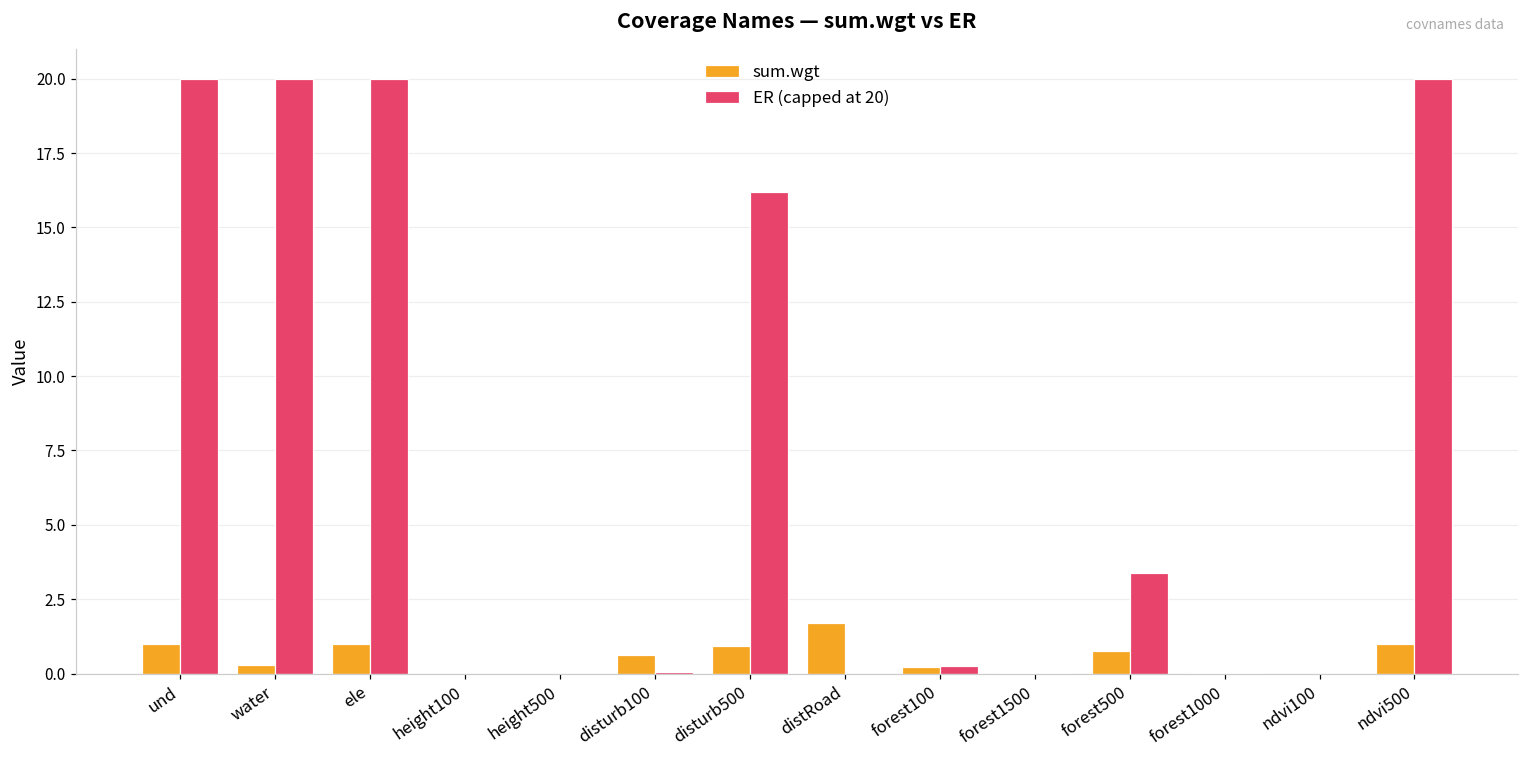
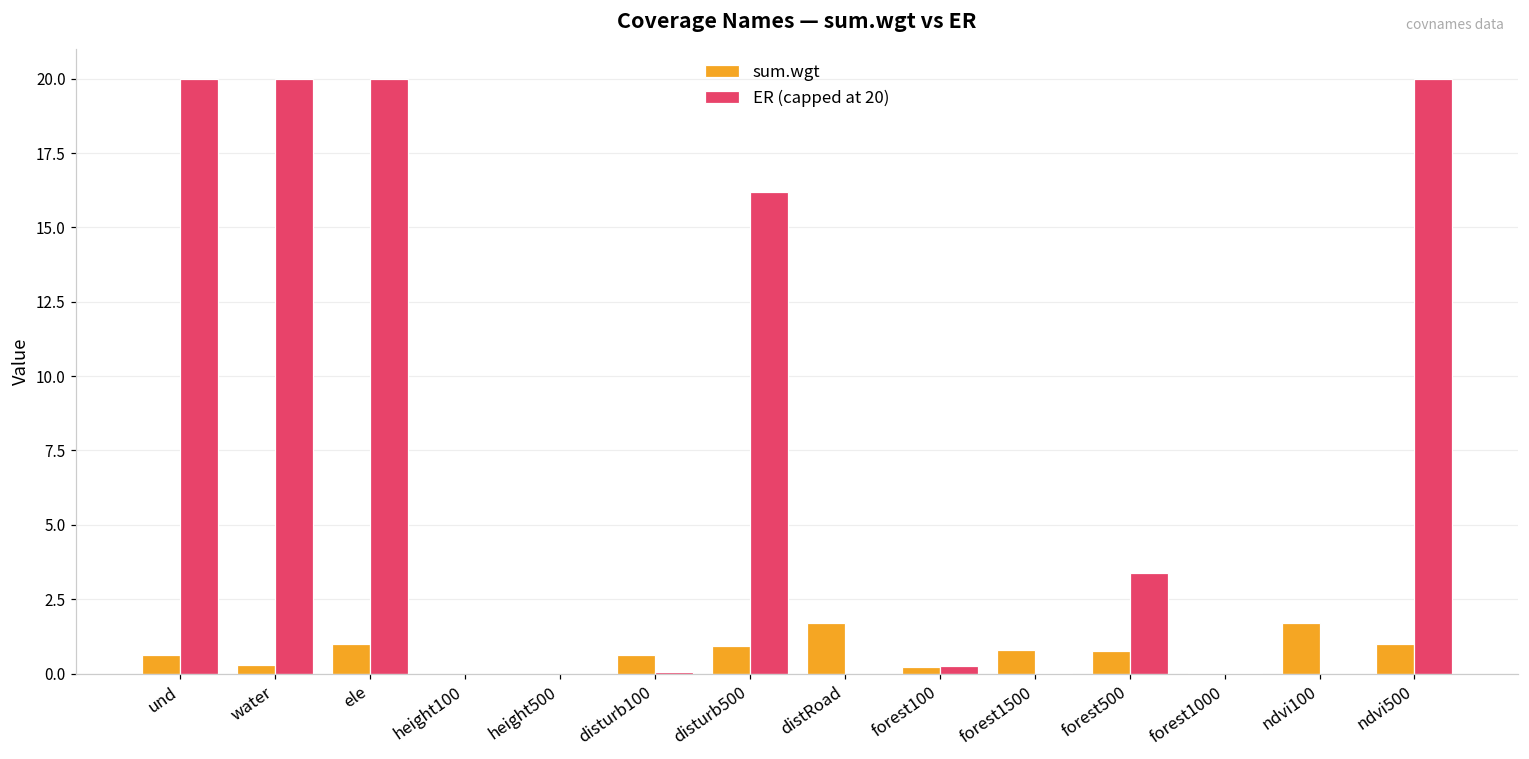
sum.wgt, und: 1.0 -> 0.6
sum.wgt, forest1500: 0.0 -> 0.8
sum.wgt, ndvi100: 0.0 -> 1.7
